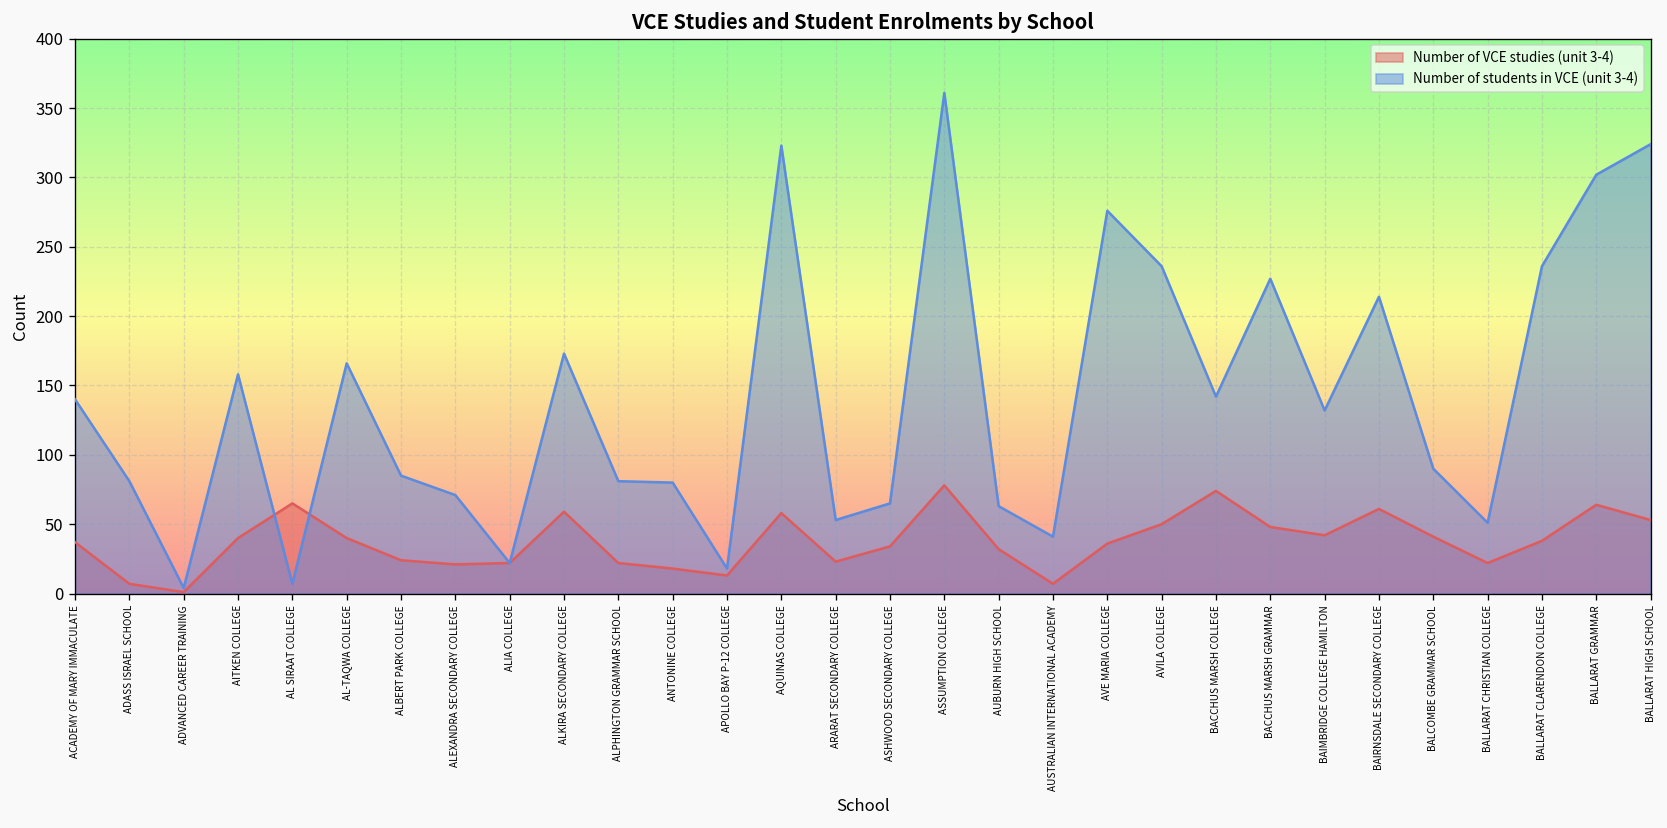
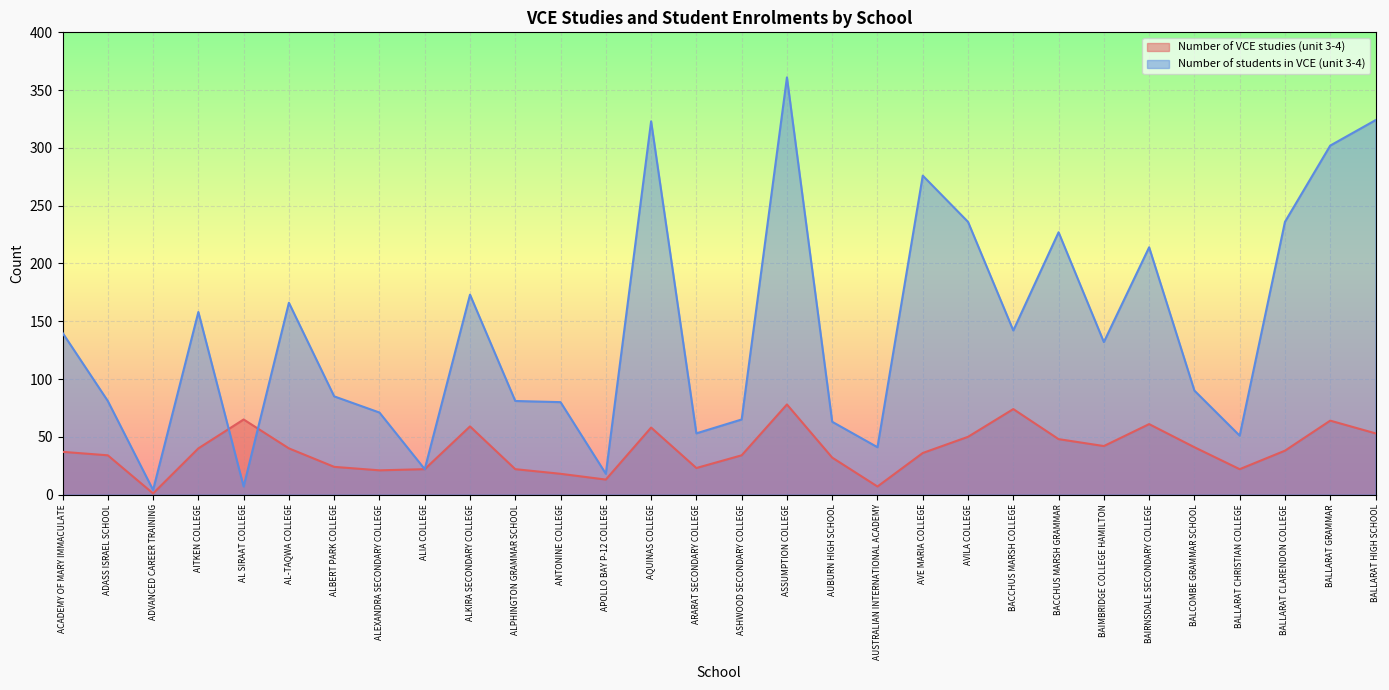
Number of VCE studies (unit 3-4), ADASS ISRAEL SCHOOL: 7 -> 34
